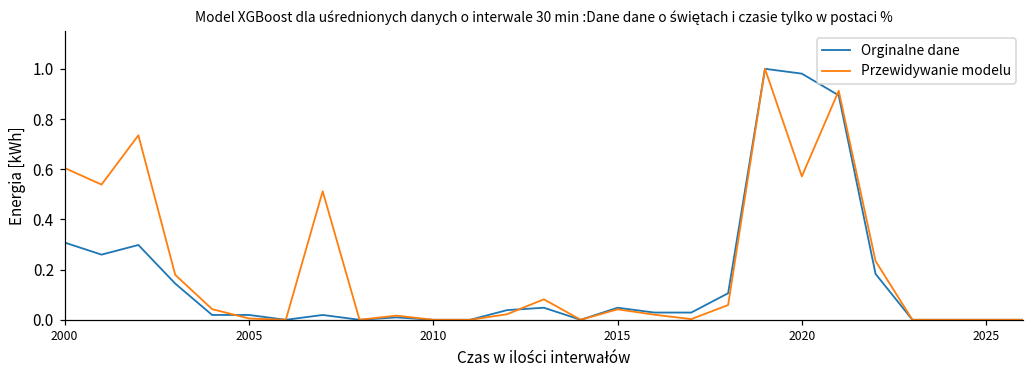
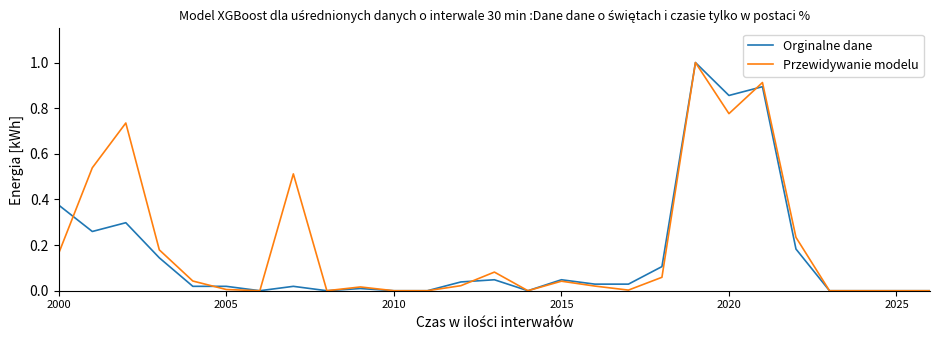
Orginalne dane, 2000: 0.31 -> 0.38
Przewidywanie modelu, 2000: 0.60 -> 0.17
Orginalne dane, 2020: 0.98 -> 0.86
Przewidywanie modelu, 2020: 0.57 -> 0.78
